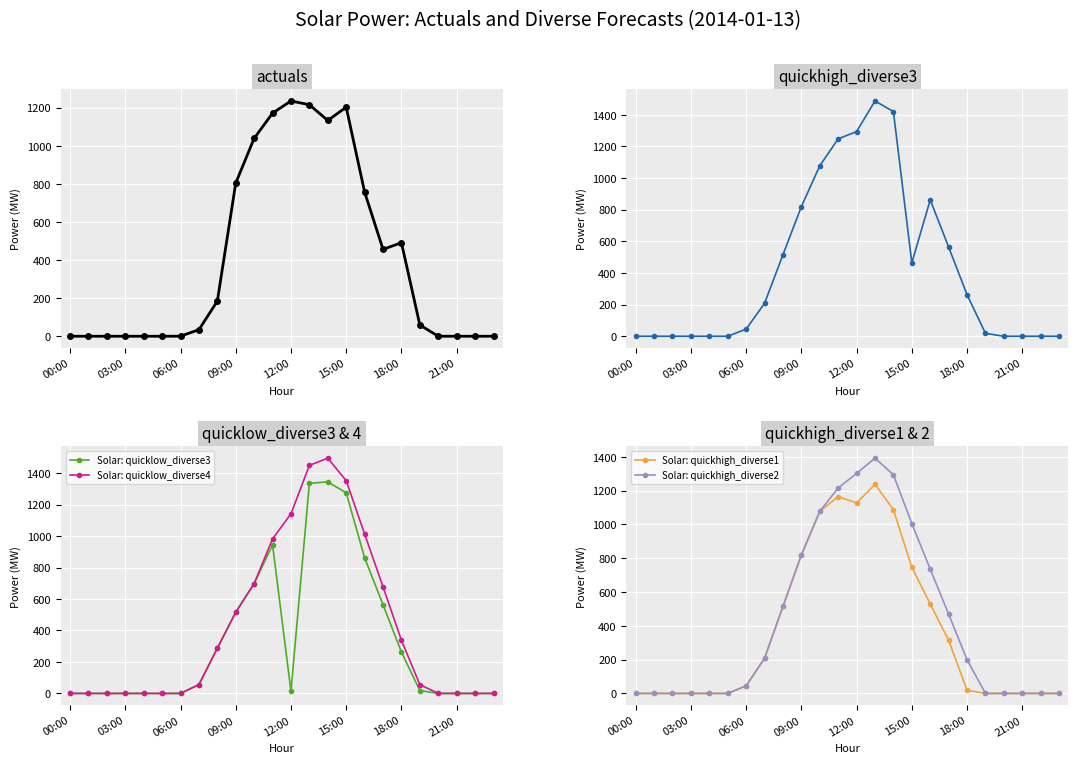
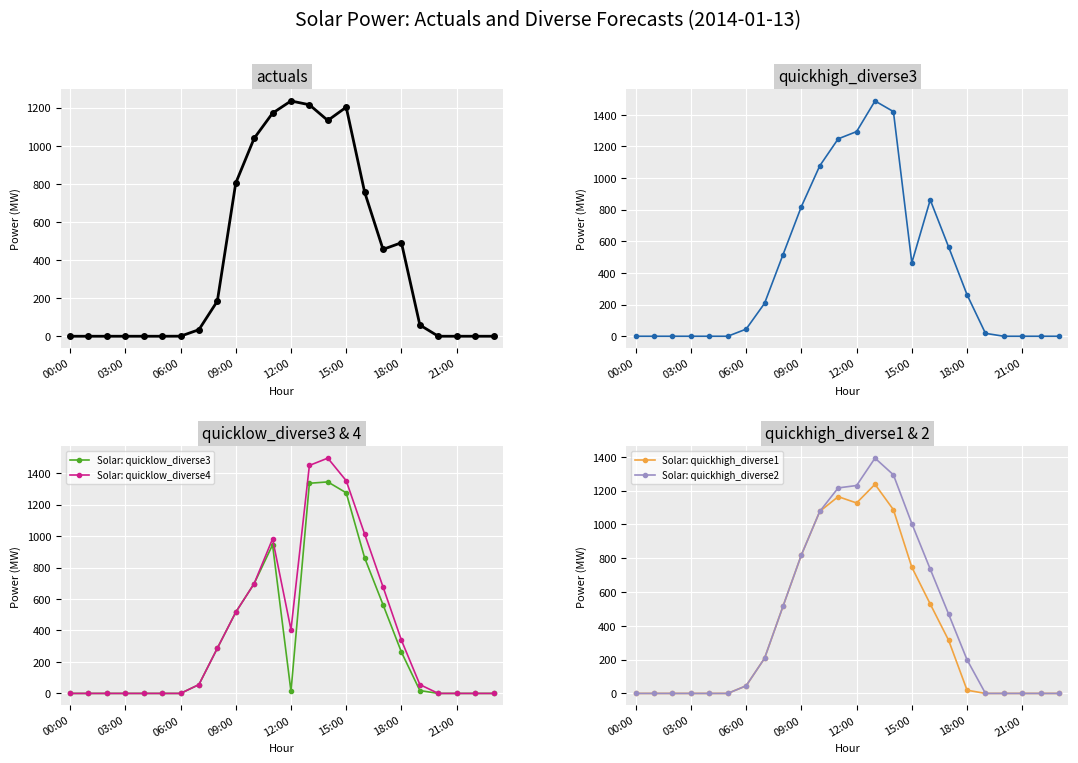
quicklow_diverse3 & 4, Solar: quicklow_diverse4, 12:00: 1140 -> 410
quickhigh_diverse1 & 2, Solar: quickhigh_diverse2, 12:00: 1300 -> 1230
